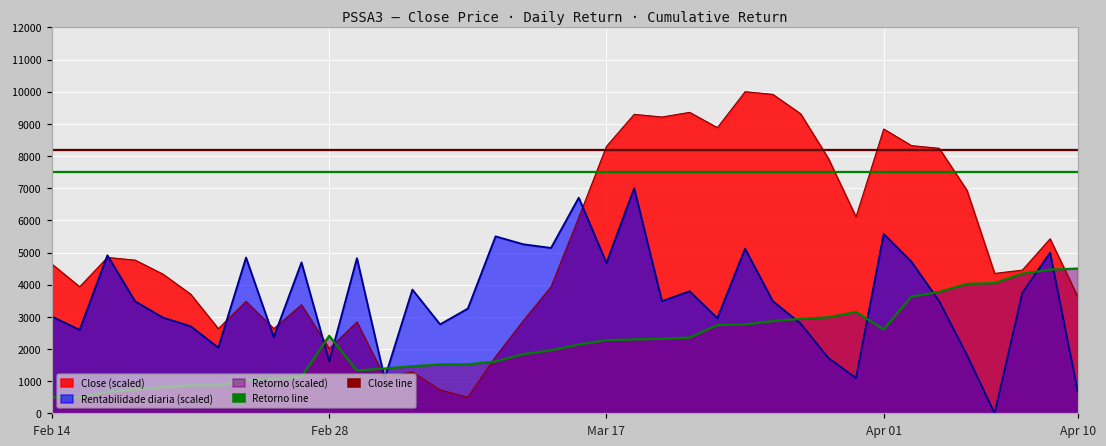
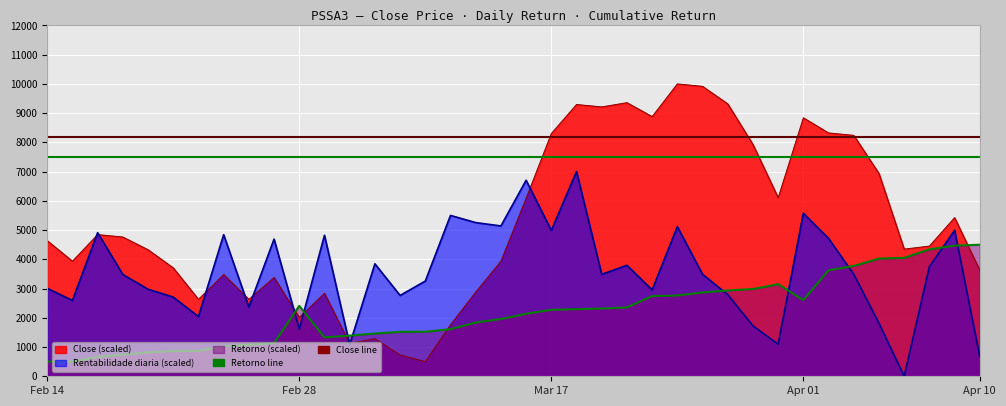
Rentabilidade diaria (scaled), Mar 17: 4700 -> 5000
